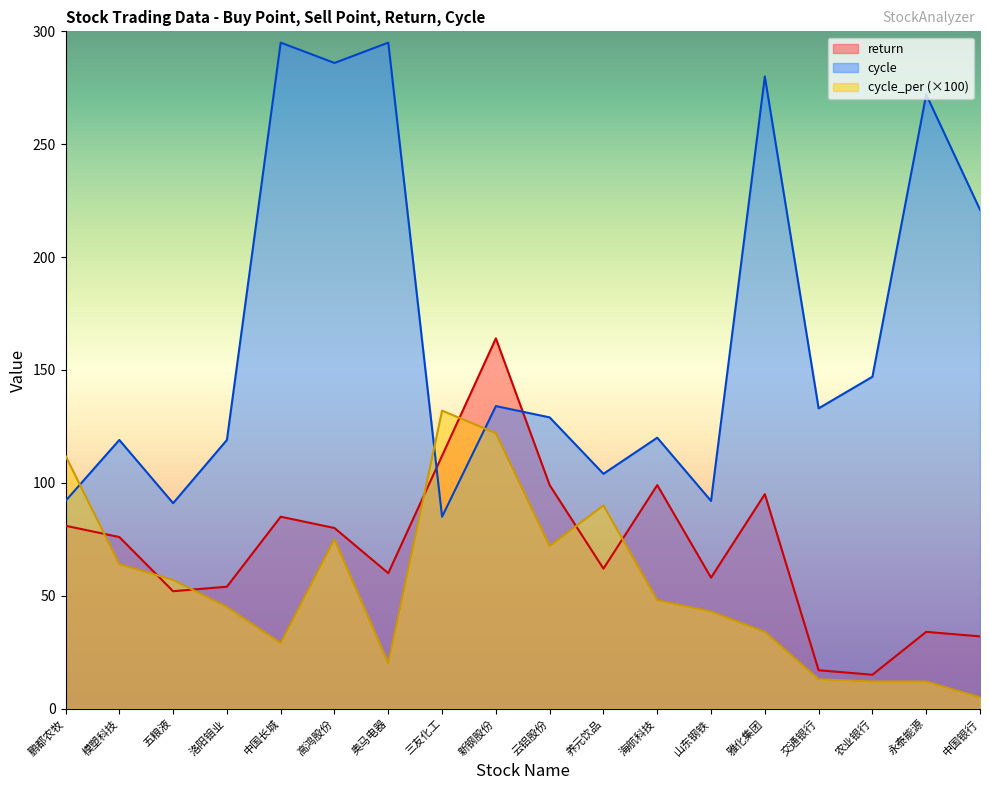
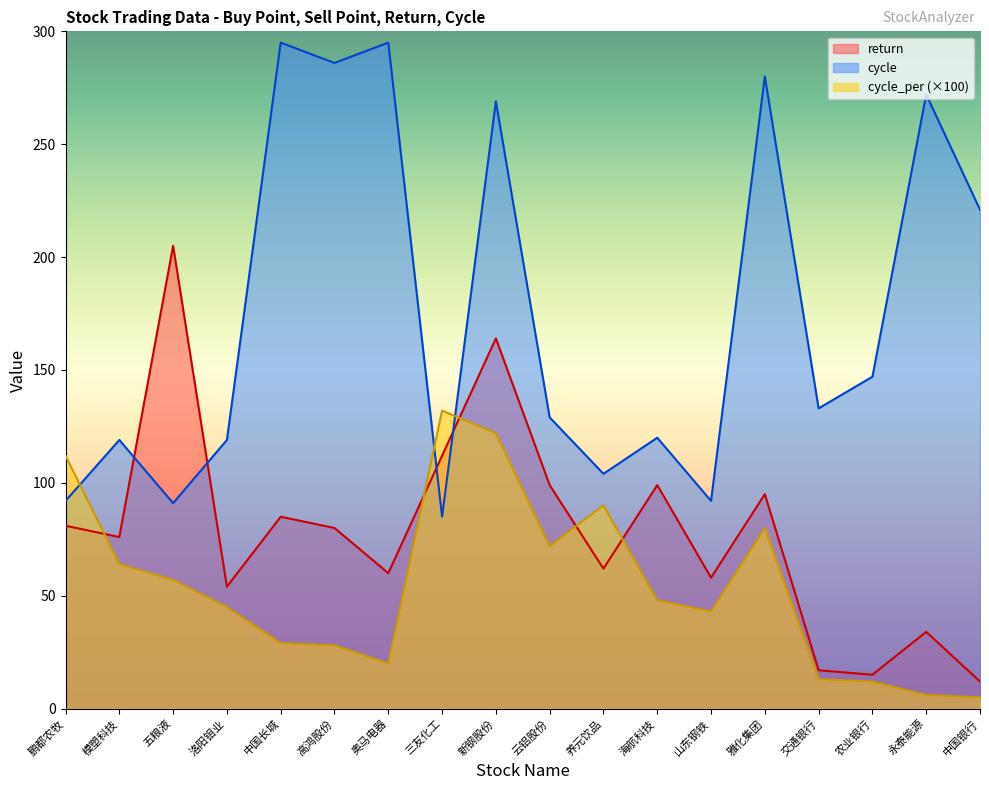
return, 五粮液: 52 -> 205
cycle_per (×100), 高鸿股份: 75 -> 28
cycle, 新钢股份: 134 -> 269
cycle_per (×100), 雅化集团: 34 -> 80
cycle_per (×100), 永泰能源: 12 -> 6
return, 中国银行: 32 -> 12
